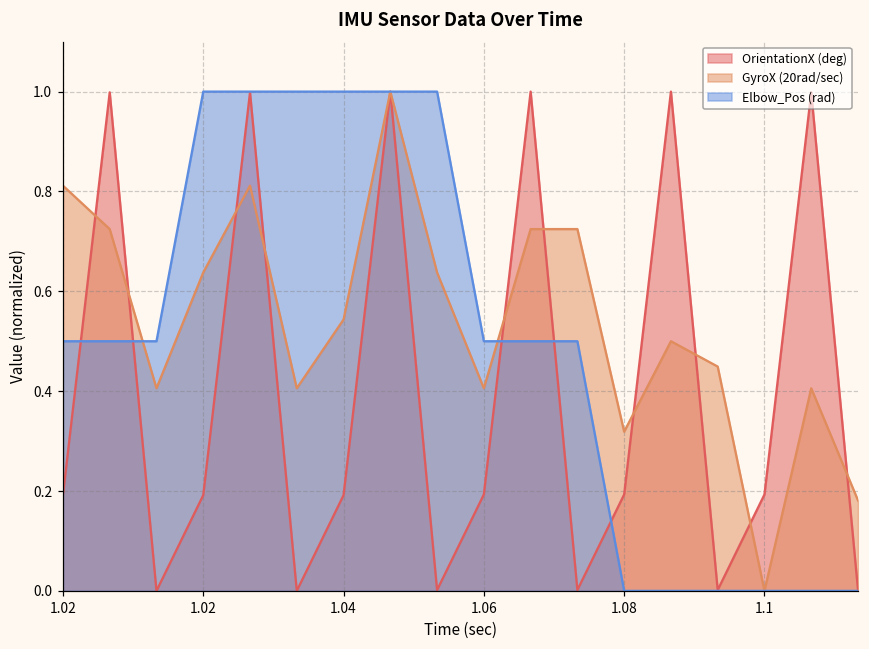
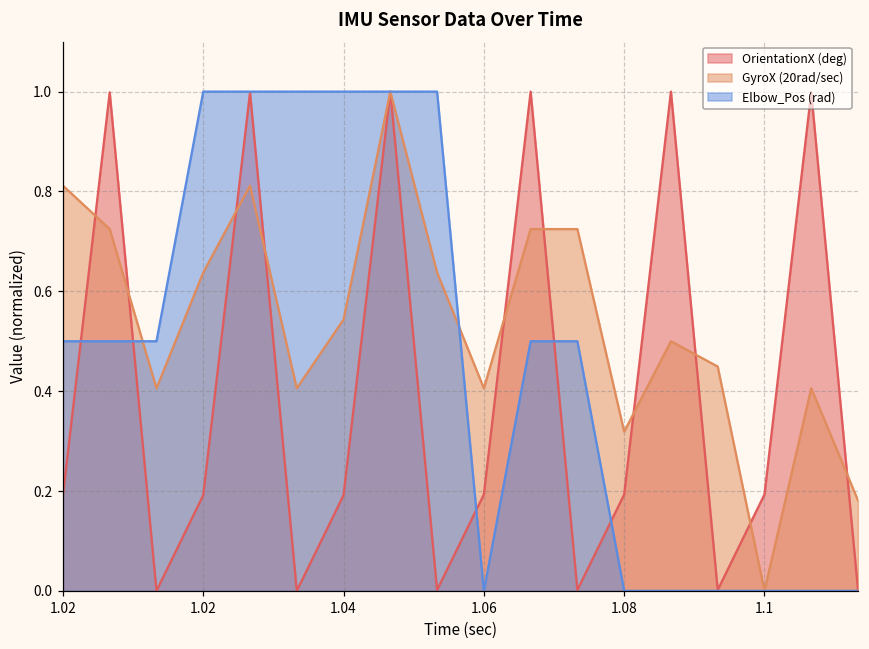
Elbow_Pos (rad), 1.06: 0.50 -> 0.00
